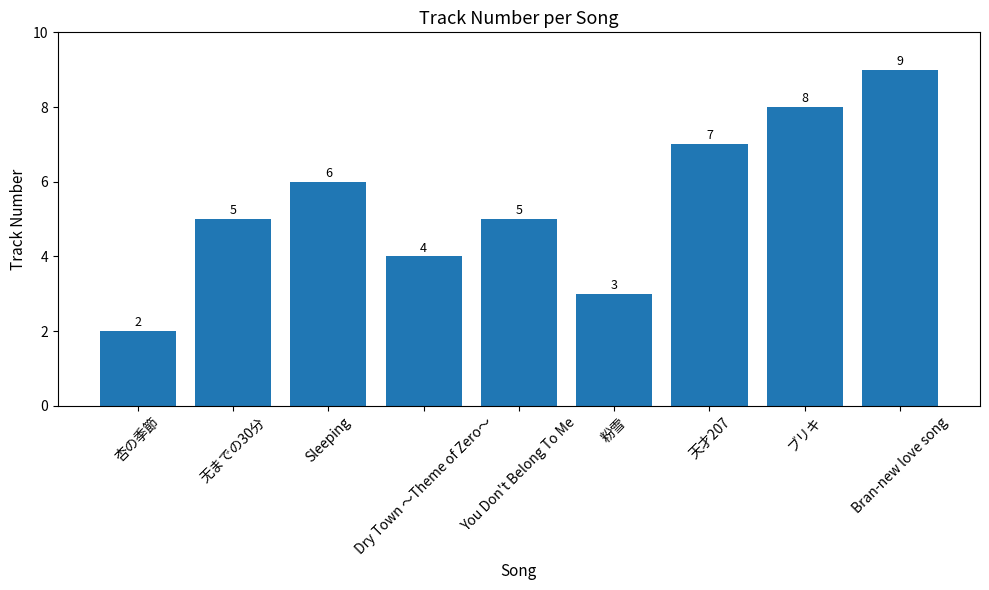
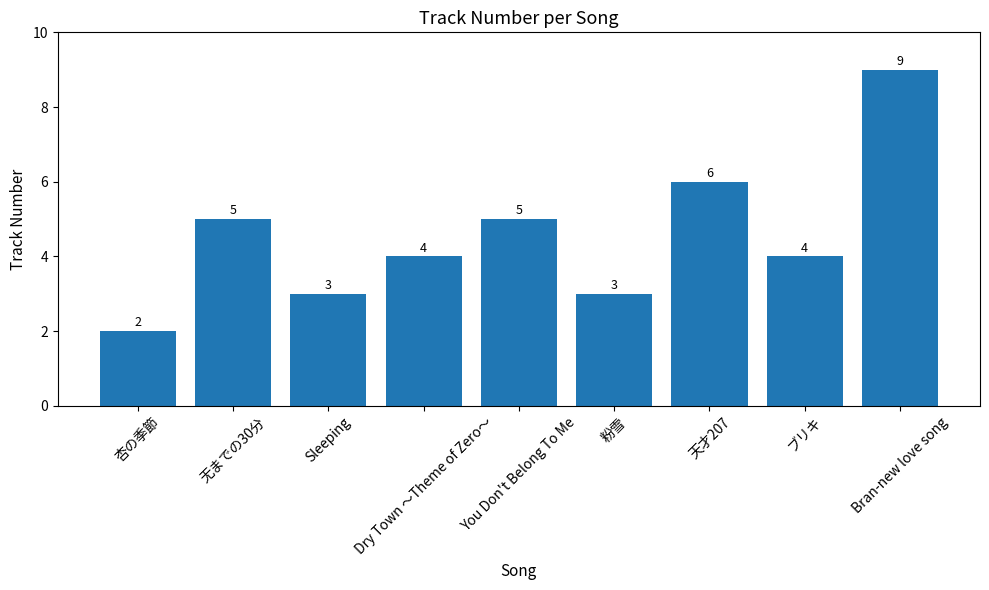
Sleeping: 6 -> 3
天才207: 7 -> 6
ブリキ: 8 -> 4
